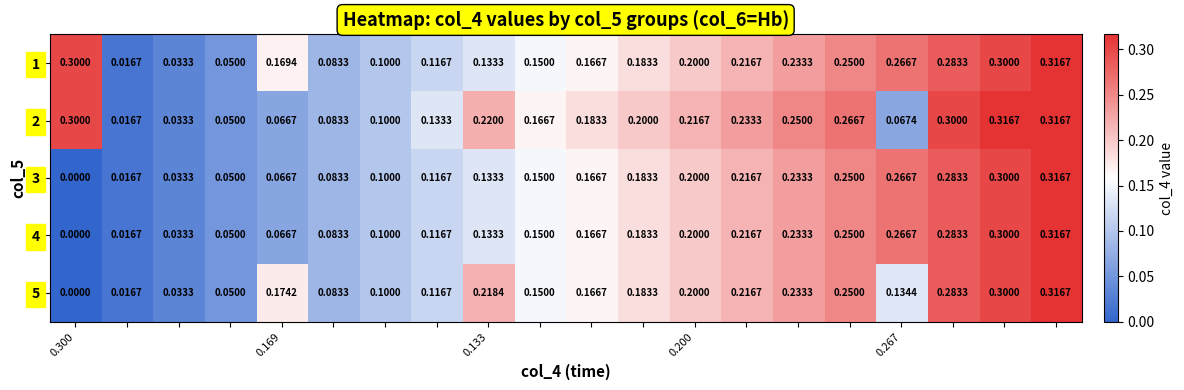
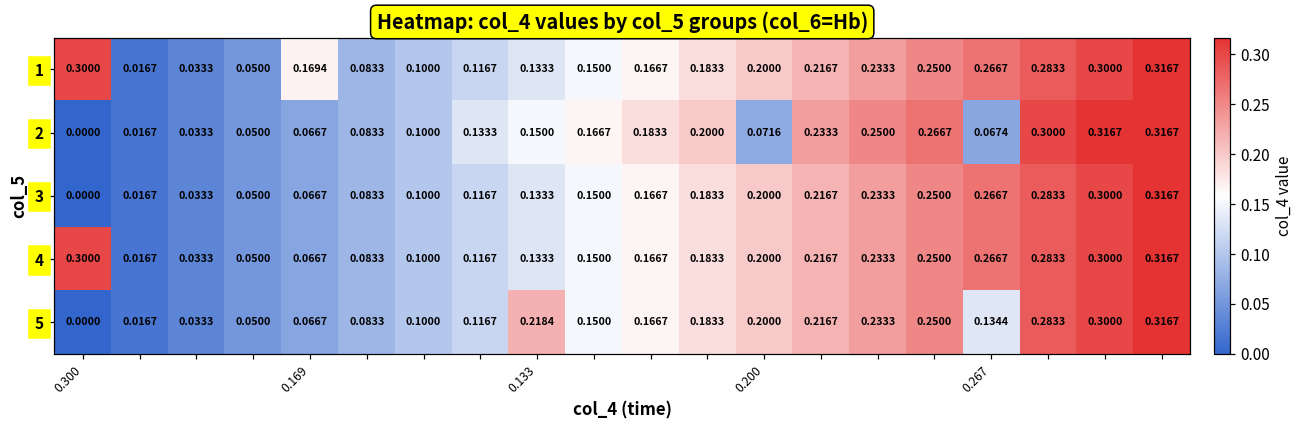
2, 0.300: 0.3000 -> 0.0000
2, 0.133: 0.2200 -> 0.1500
2, 0.200: 0.2167 -> 0.0716
4, 0.300: 0.0000 -> 0.3000
5, 0.169: 0.1742 -> 0.0667
